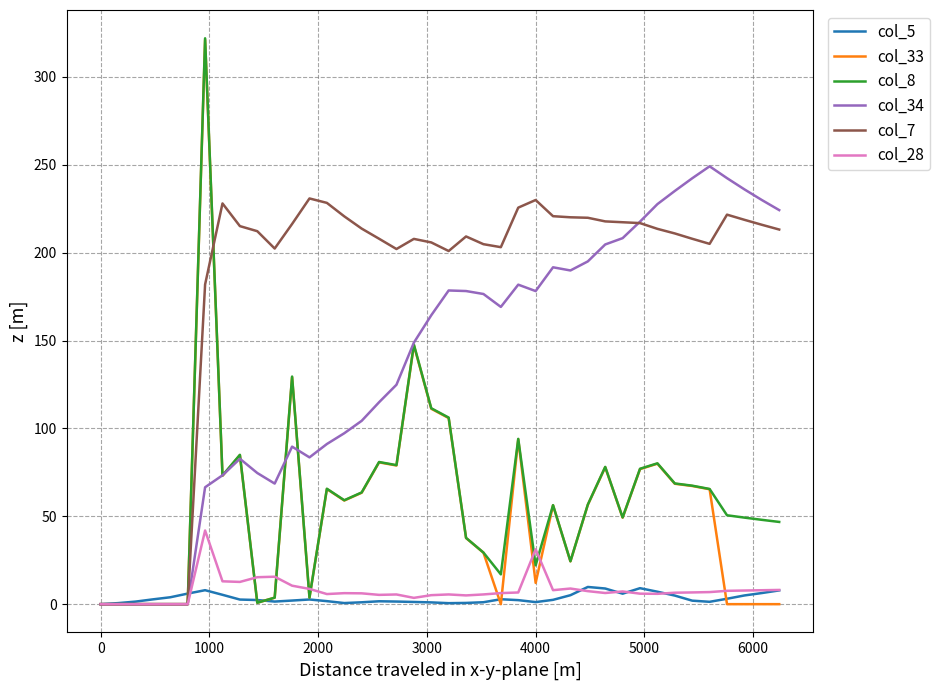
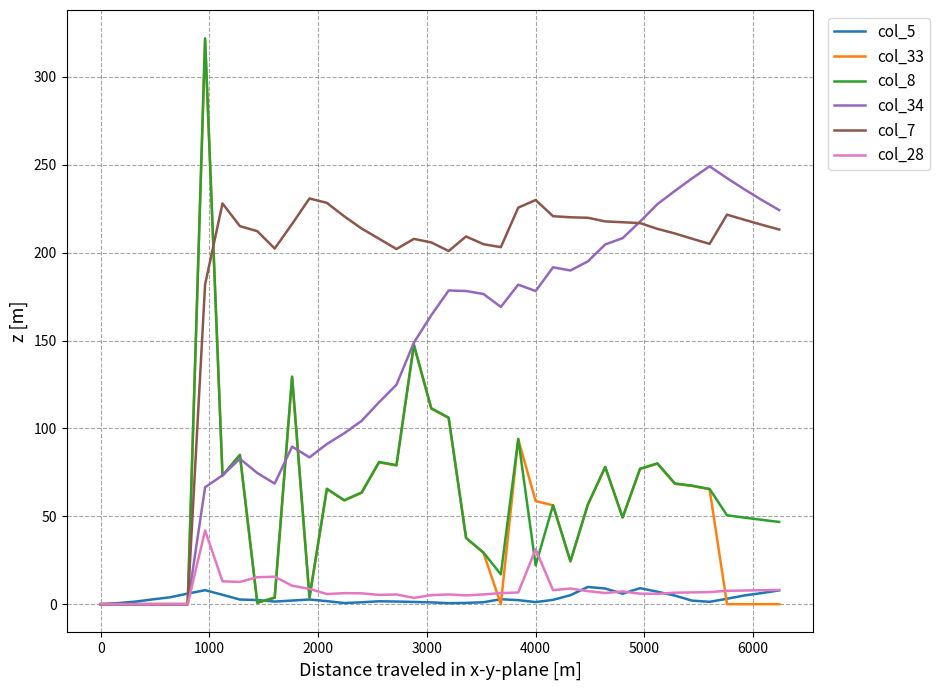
col_33, 4000: 12 -> 59
